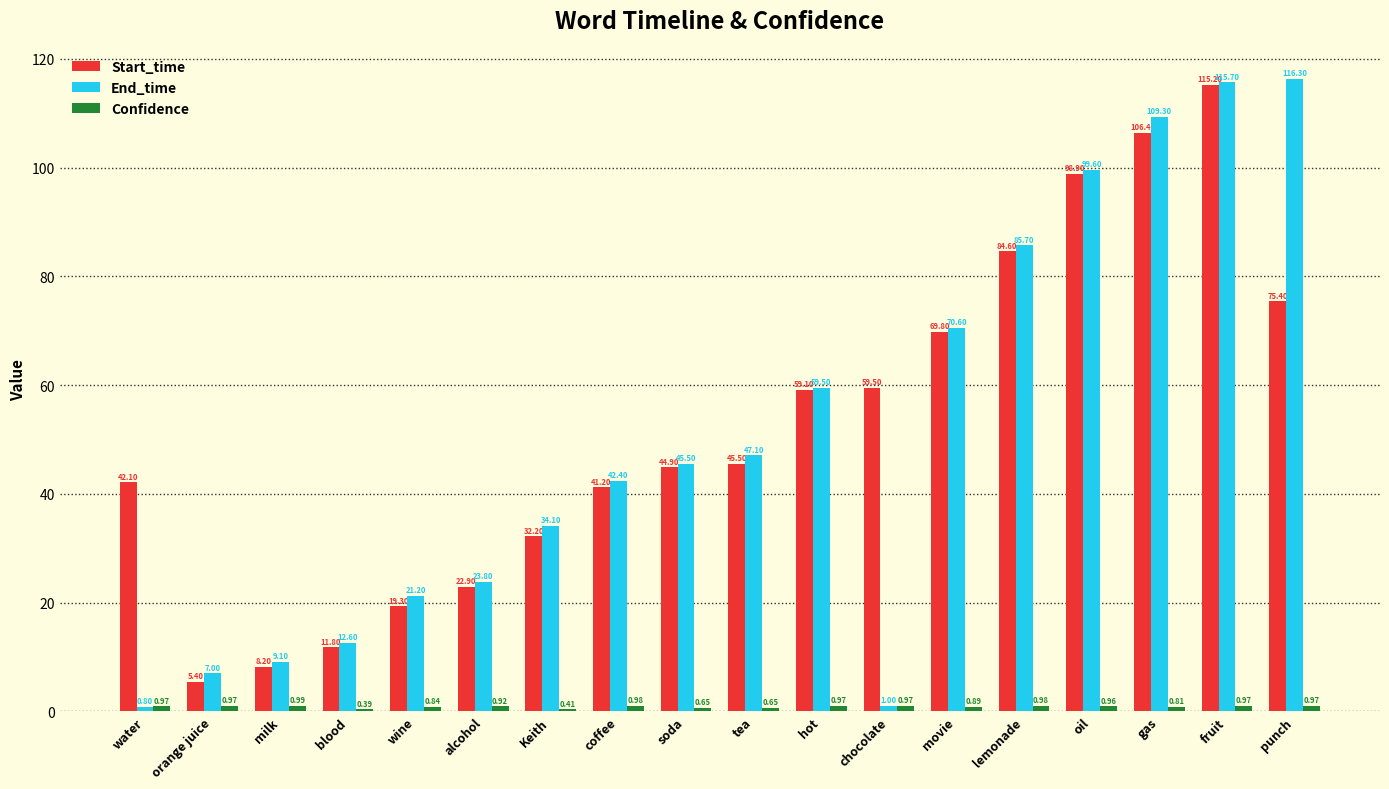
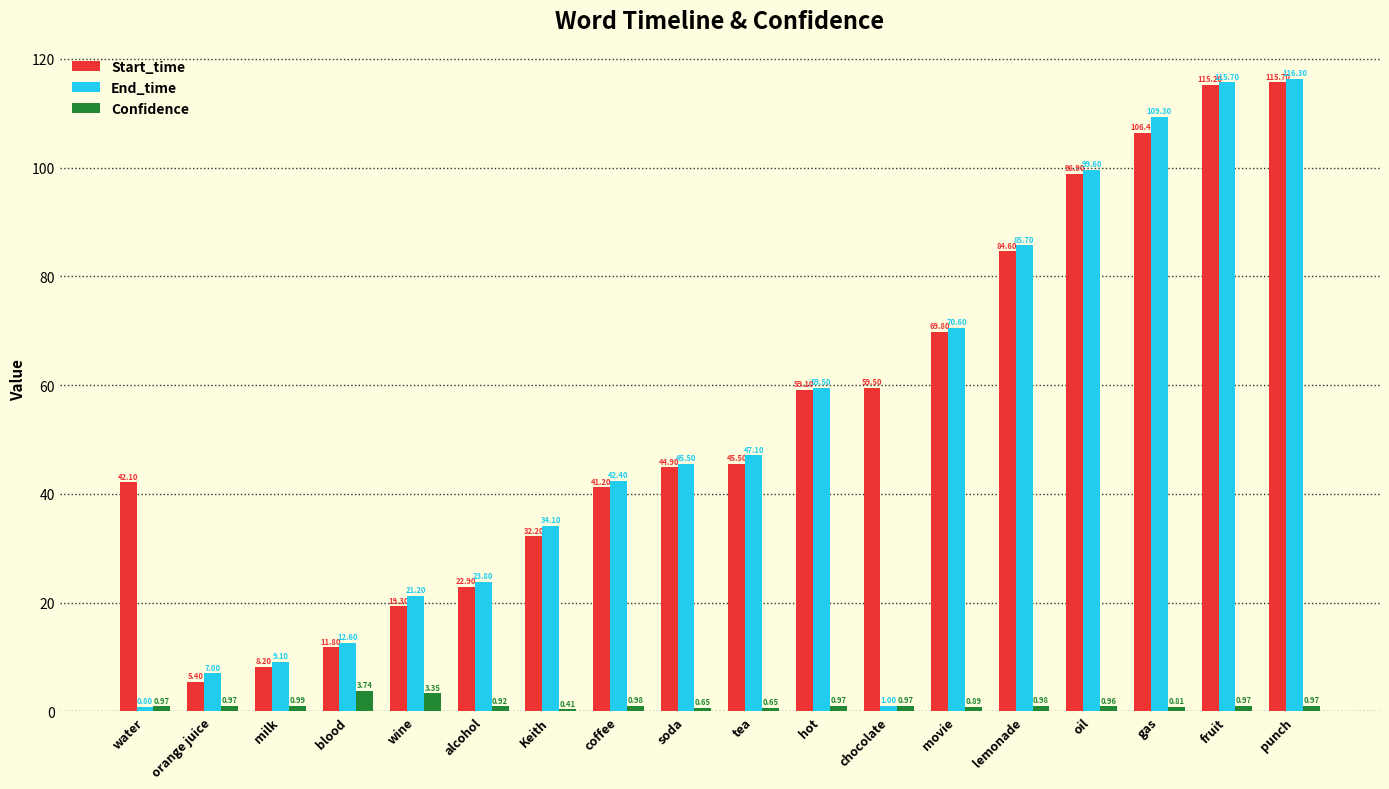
Confidence, blood: 0.39 -> 3.74
Confidence, wine: 0.84 -> 3.35
Start_time, punch: 75.40 -> 115.70
